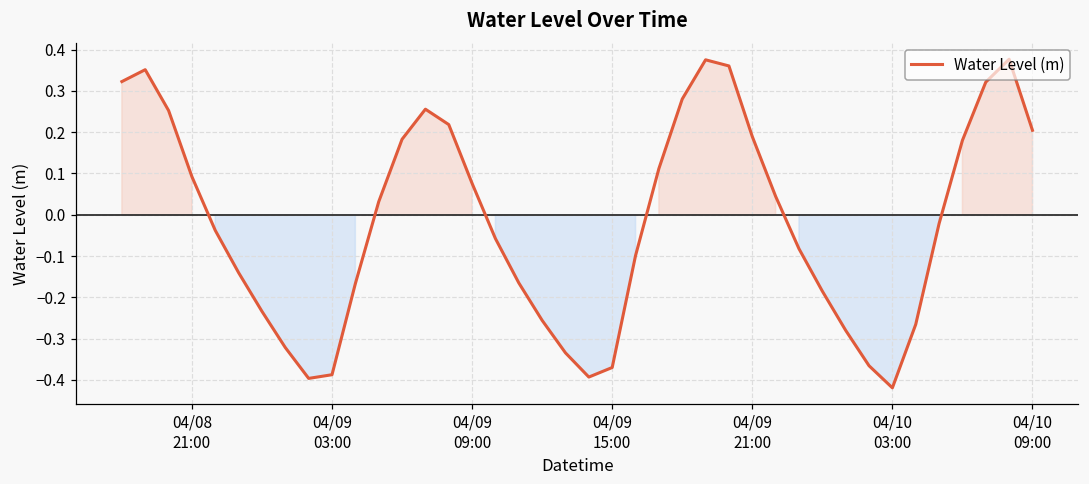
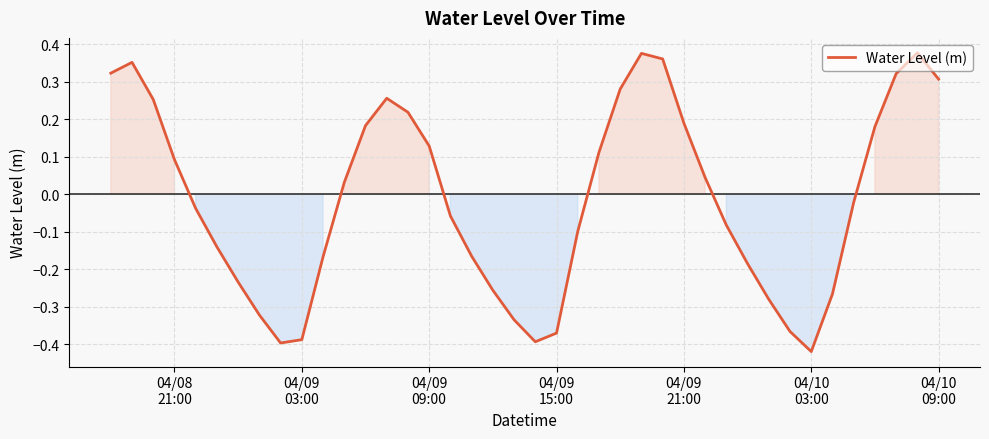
04/09 09:00: 0.08 -> 0.13
04/10 09:00: 0.20 -> 0.31
